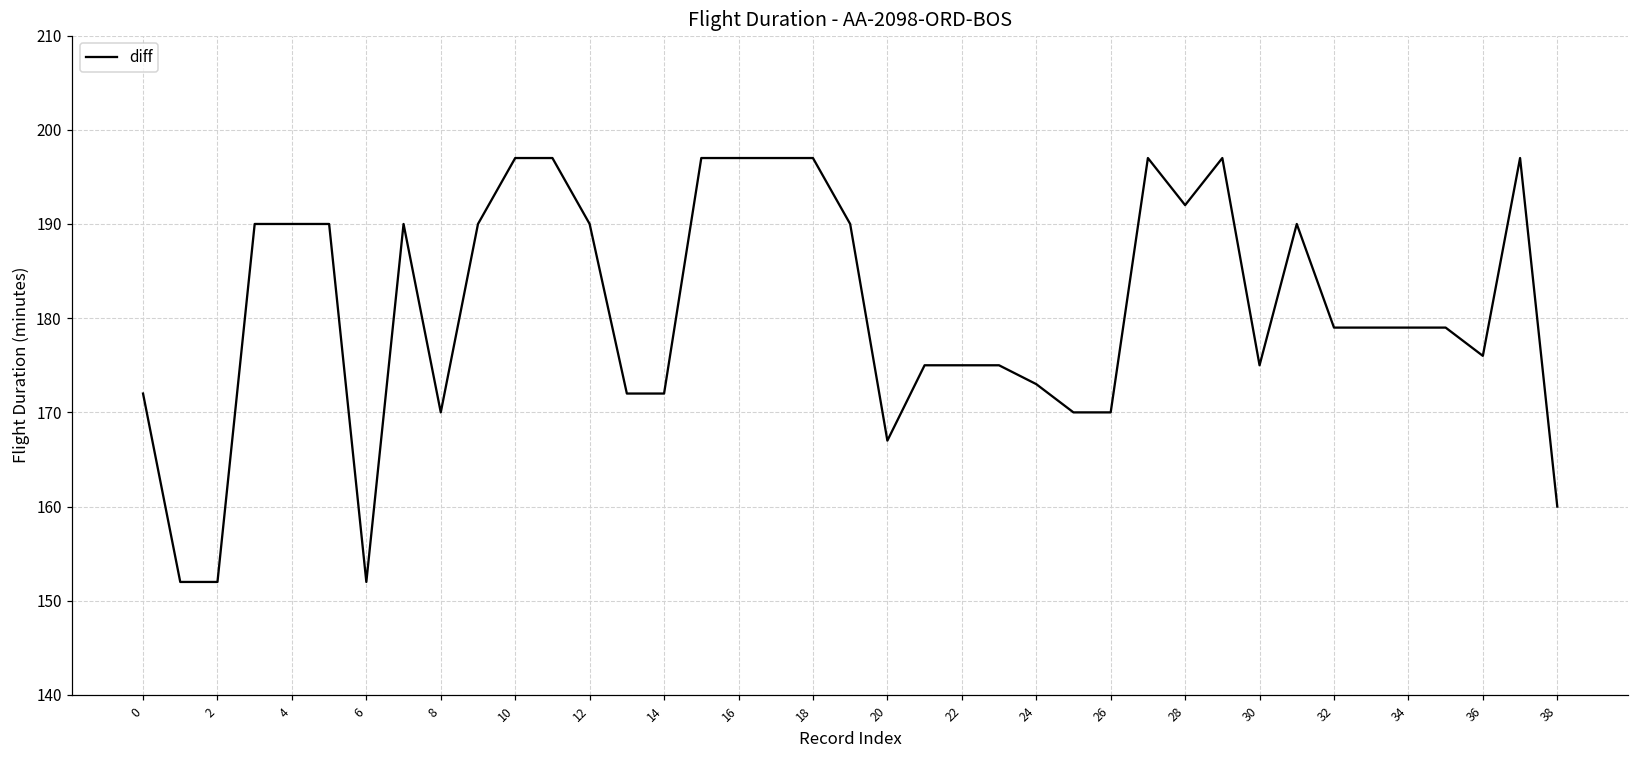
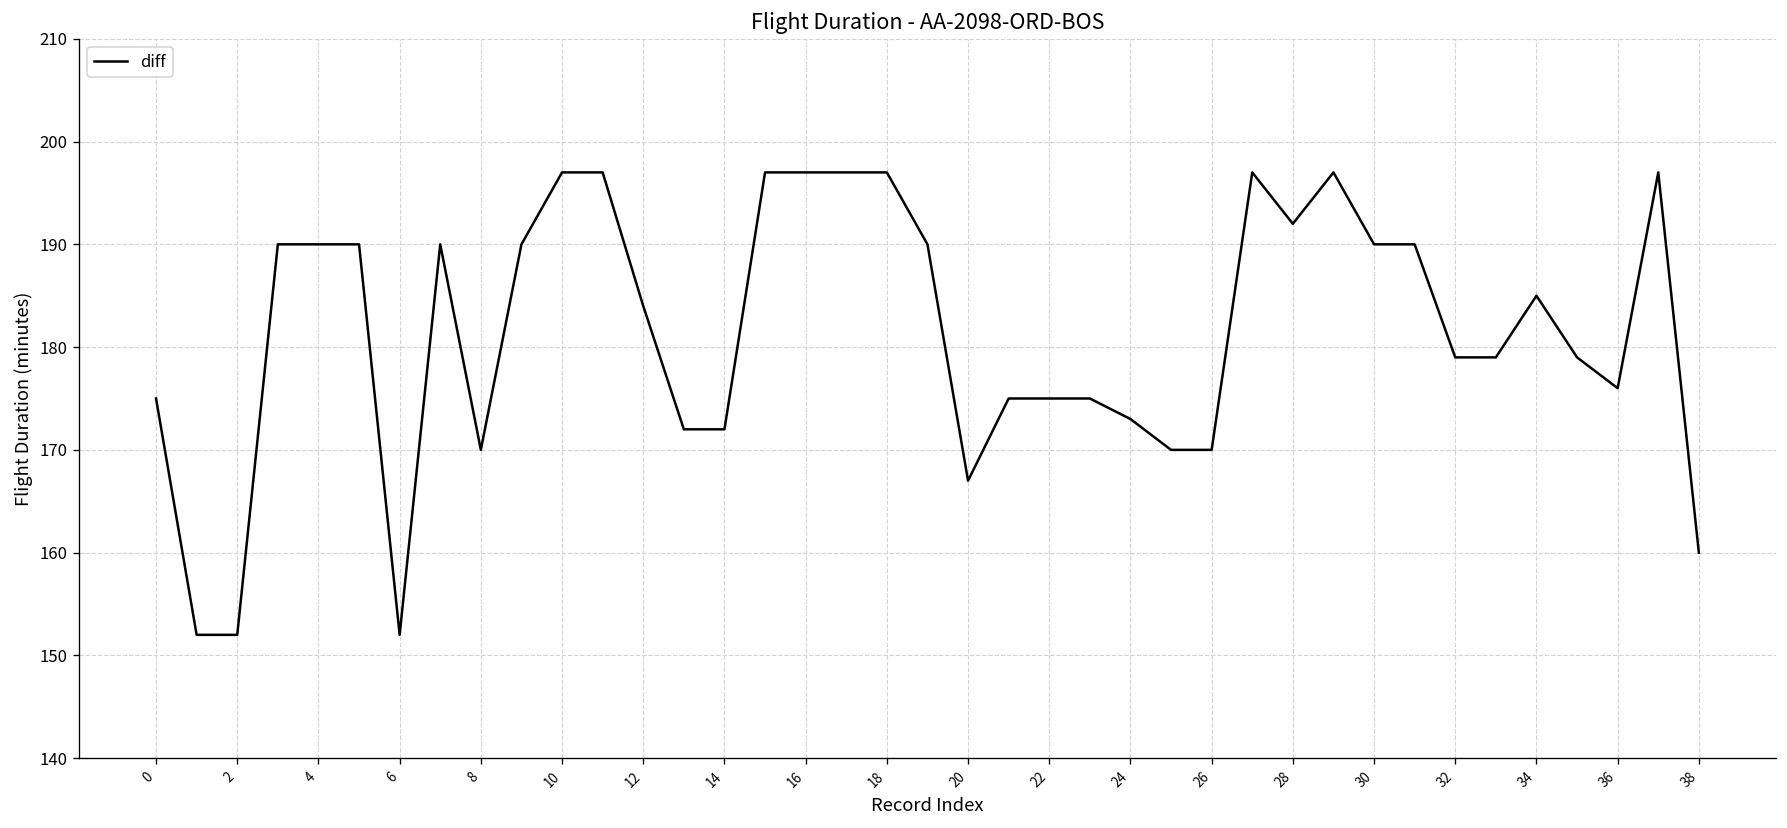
0: 172 -> 175
12: 190 -> 184
30: 175 -> 190
34: 179 -> 185
